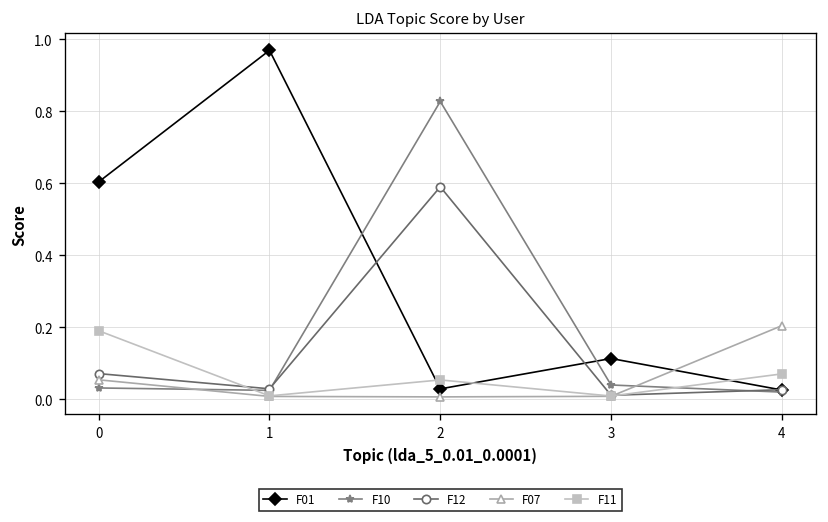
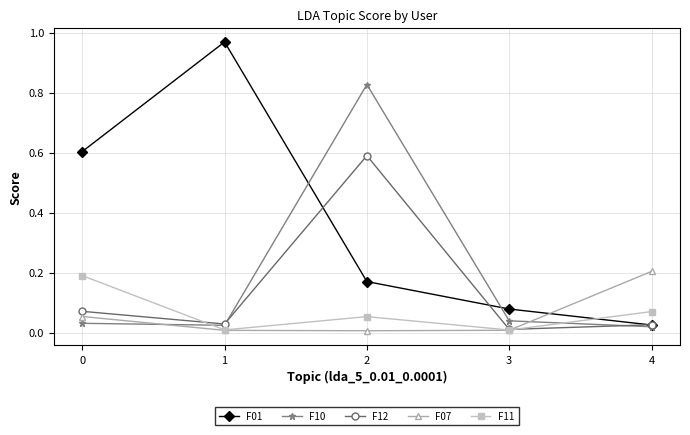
F01, 2: 0.03 -> 0.17
F01, 3: 0.11 -> 0.08
